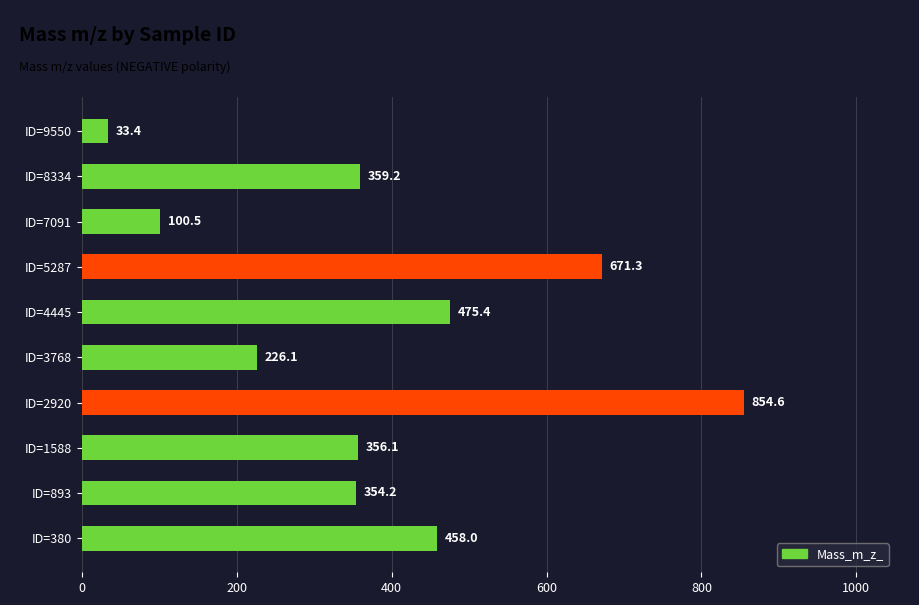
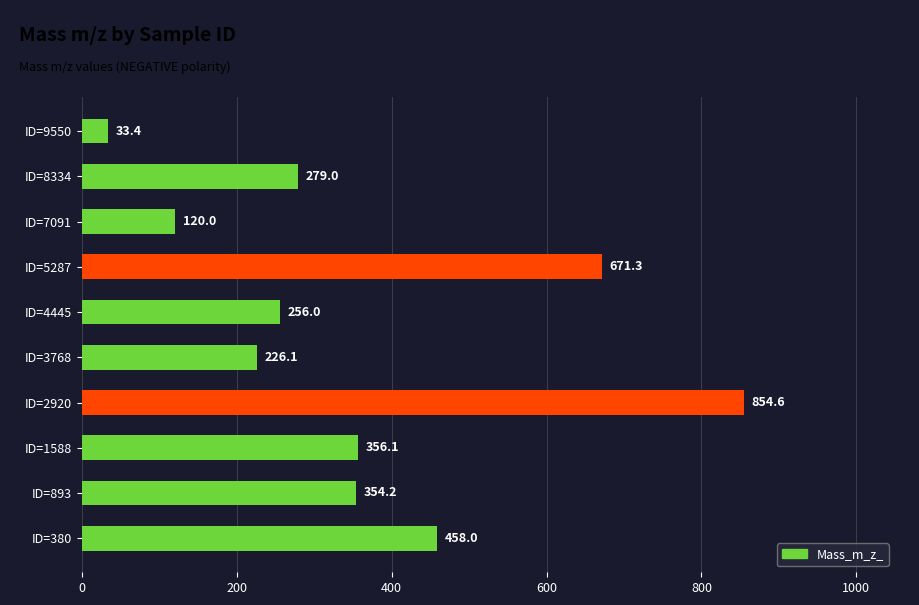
ID=8334: 359.2 -> 279.0
ID=7091: 100.5 -> 120.0
ID=4445: 475.4 -> 256.0
